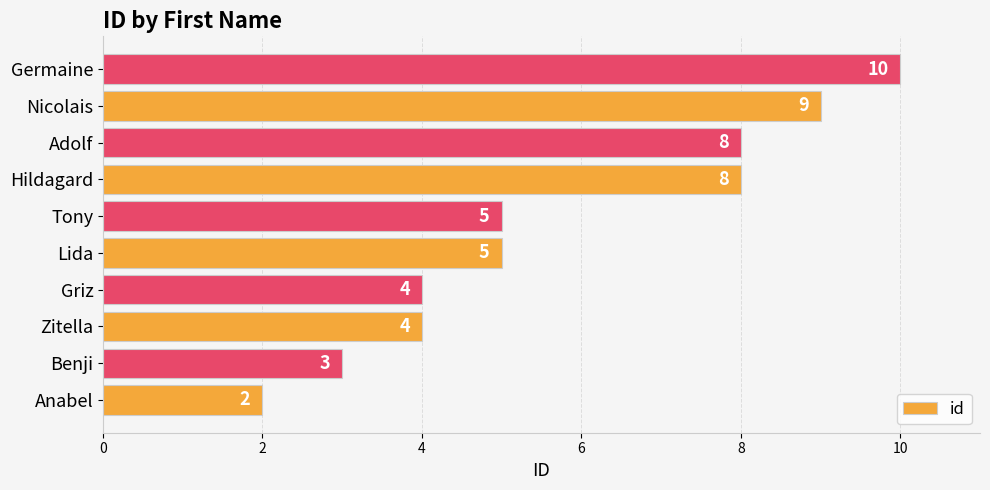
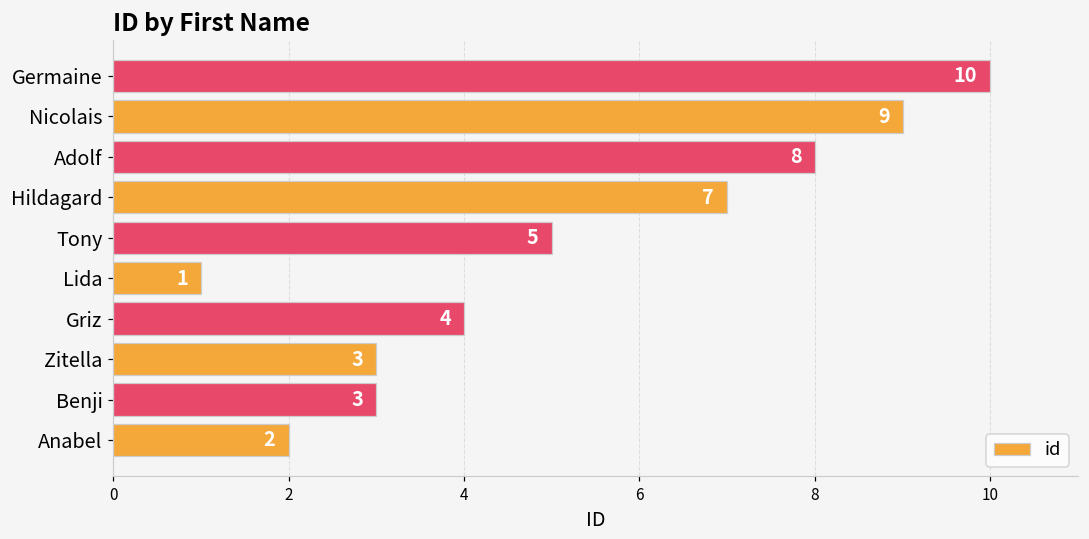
Hildagard: 8 -> 7
Lida: 5 -> 1
Zitella: 4 -> 3
